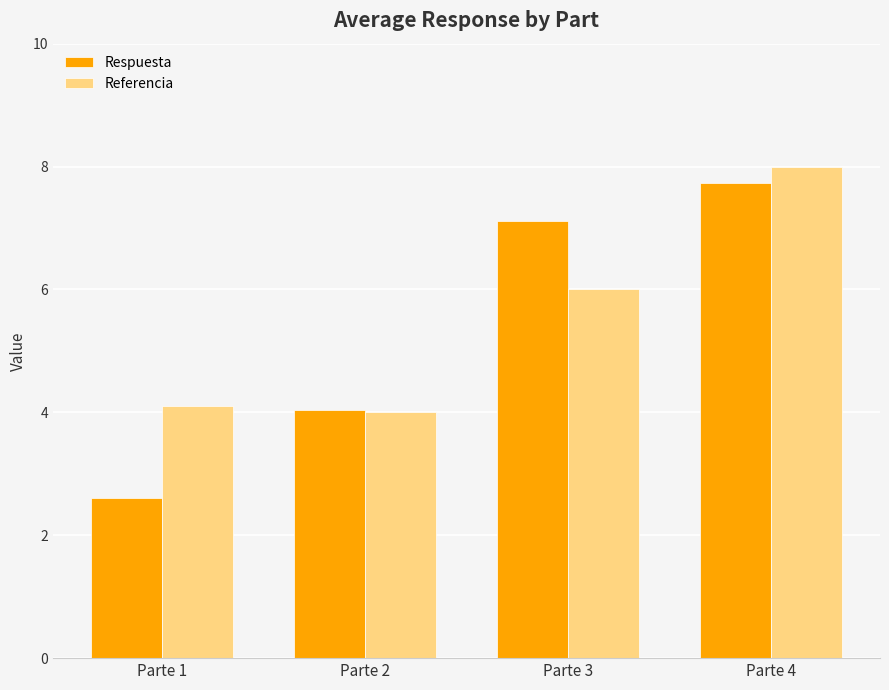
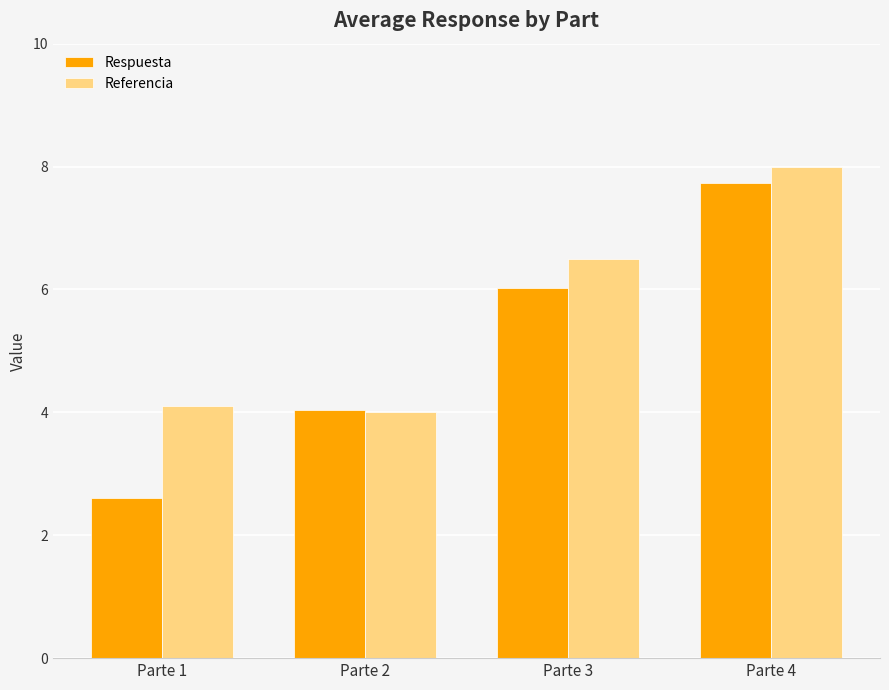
Respuesta, Parte 3: 7.1 -> 6.0
Referencia, Parte 3: 6.0 -> 6.5
